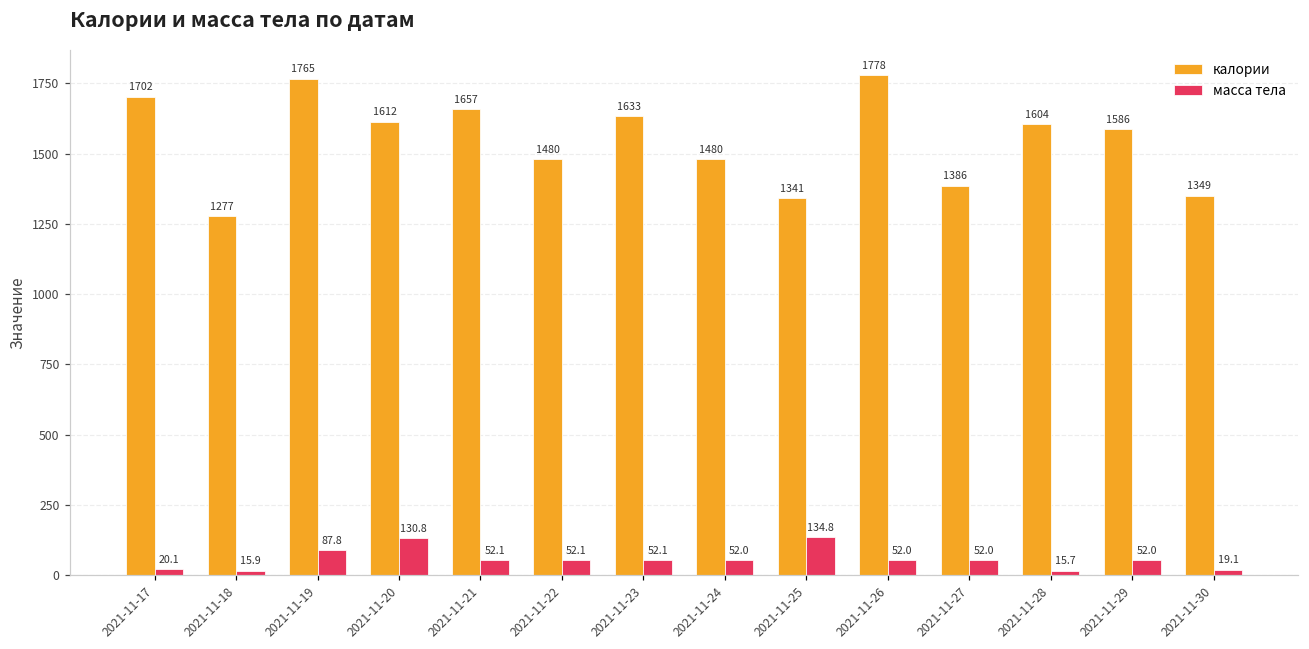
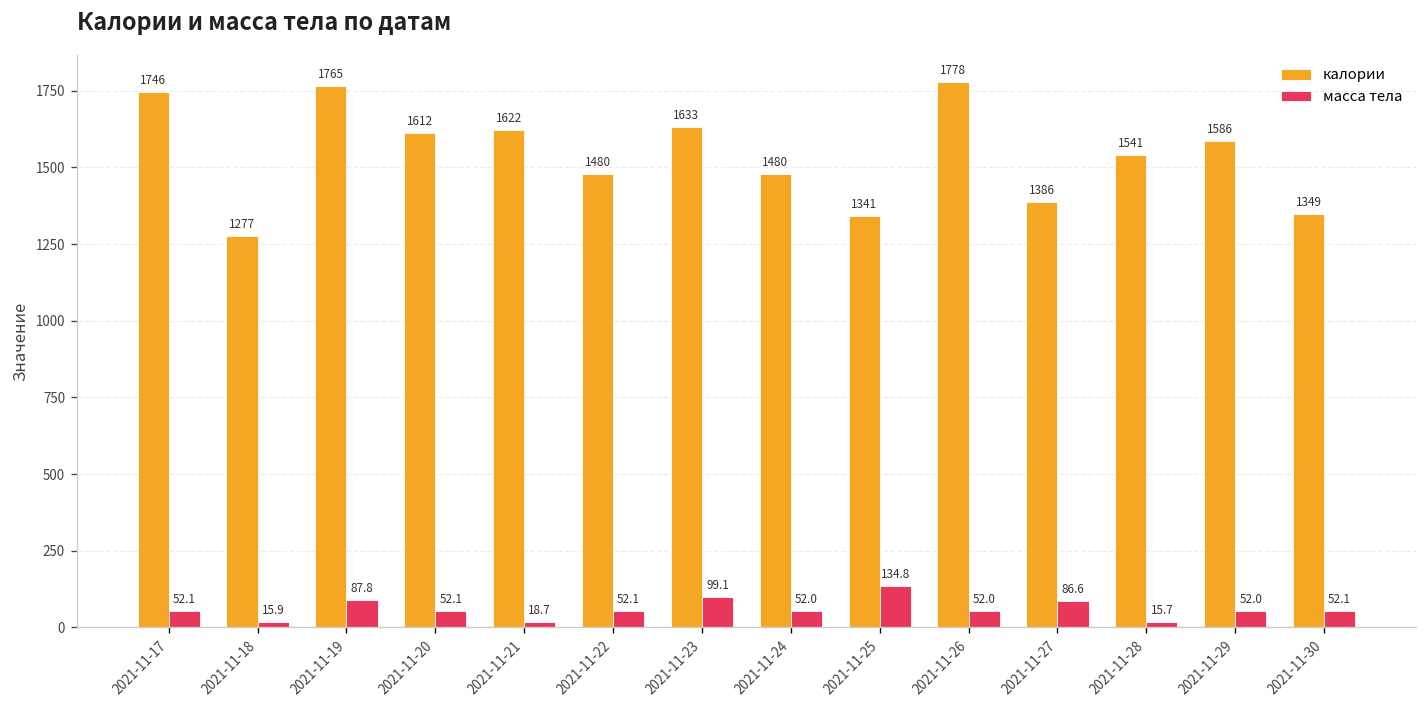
калории, 2021-11-17: 1702 -> 1746
масса тела, 2021-11-17: 20.1 -> 52.1
масса тела, 2021-11-20: 130.8 -> 52.1
калории, 2021-11-21: 1657 -> 1622
масса тела, 2021-11-21: 52.1 -> 18.7
масса тела, 2021-11-23: 52.1 -> 99.1
масса тела, 2021-11-27: 52.0 -> 86.6
калории, 2021-11-28: 1604 -> 1541
масса тела, 2021-11-30: 19.1 -> 52.1
